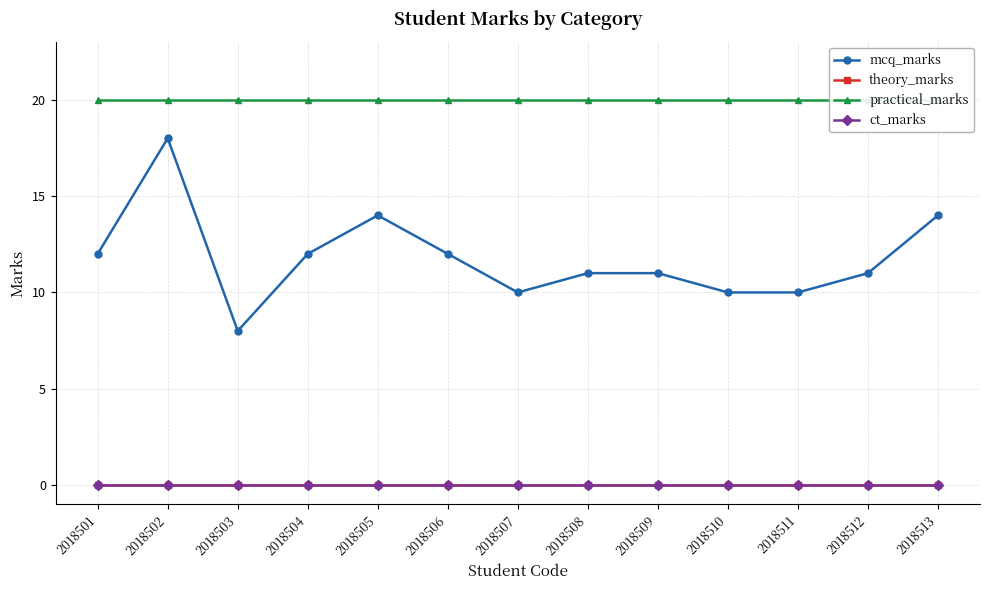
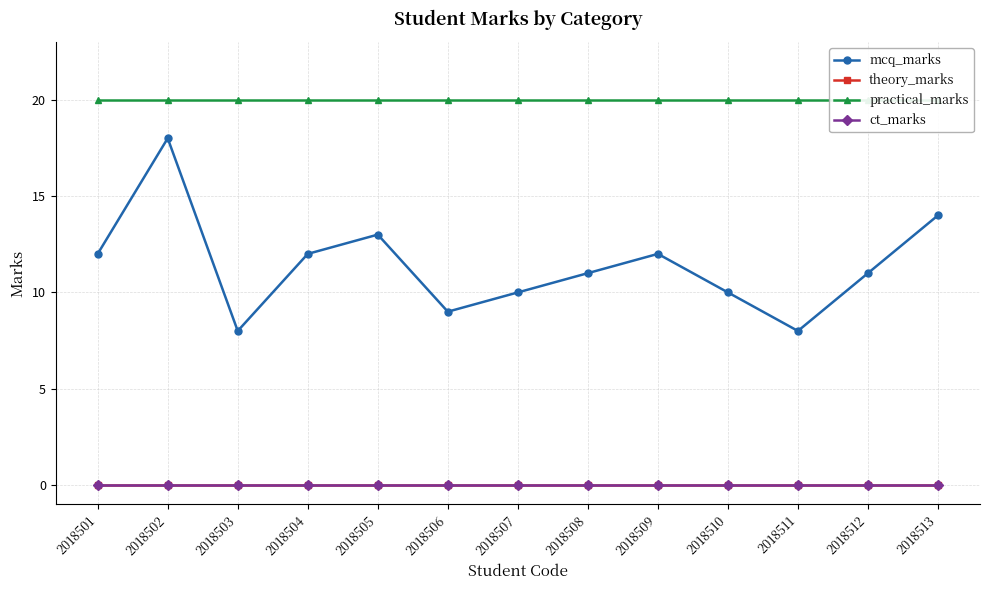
mcq_marks, 2018505: 14 -> 13
mcq_marks, 2018506: 12 -> 9
mcq_marks, 2018509: 11 -> 12
mcq_marks, 2018511: 10 -> 8
